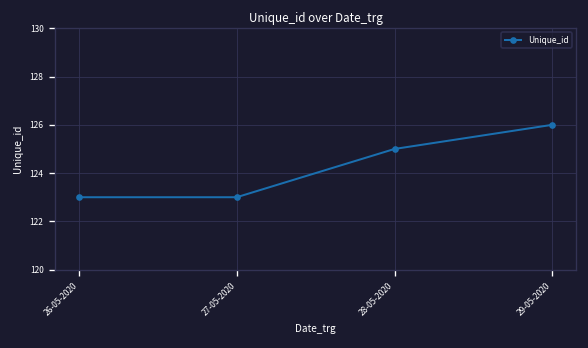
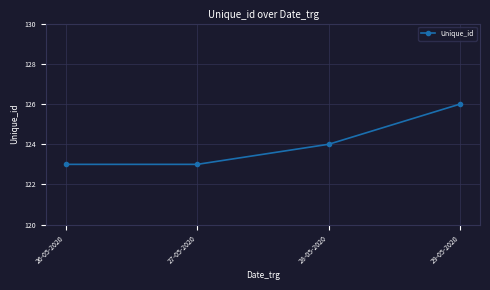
28-05-2020: 125 -> 124
